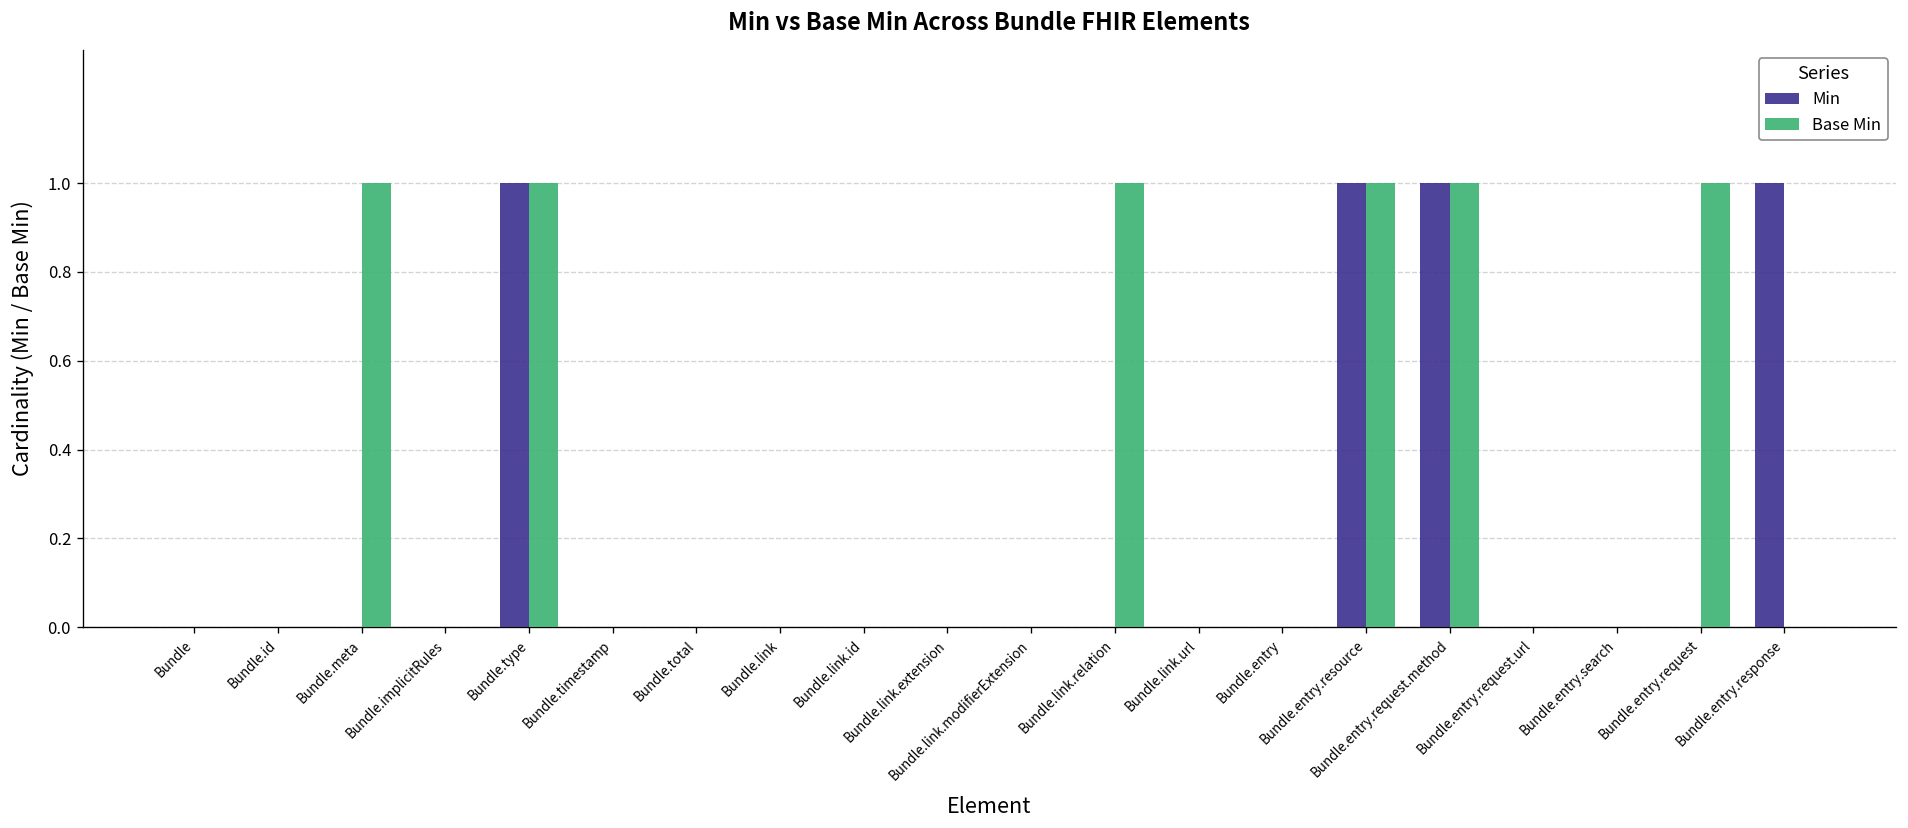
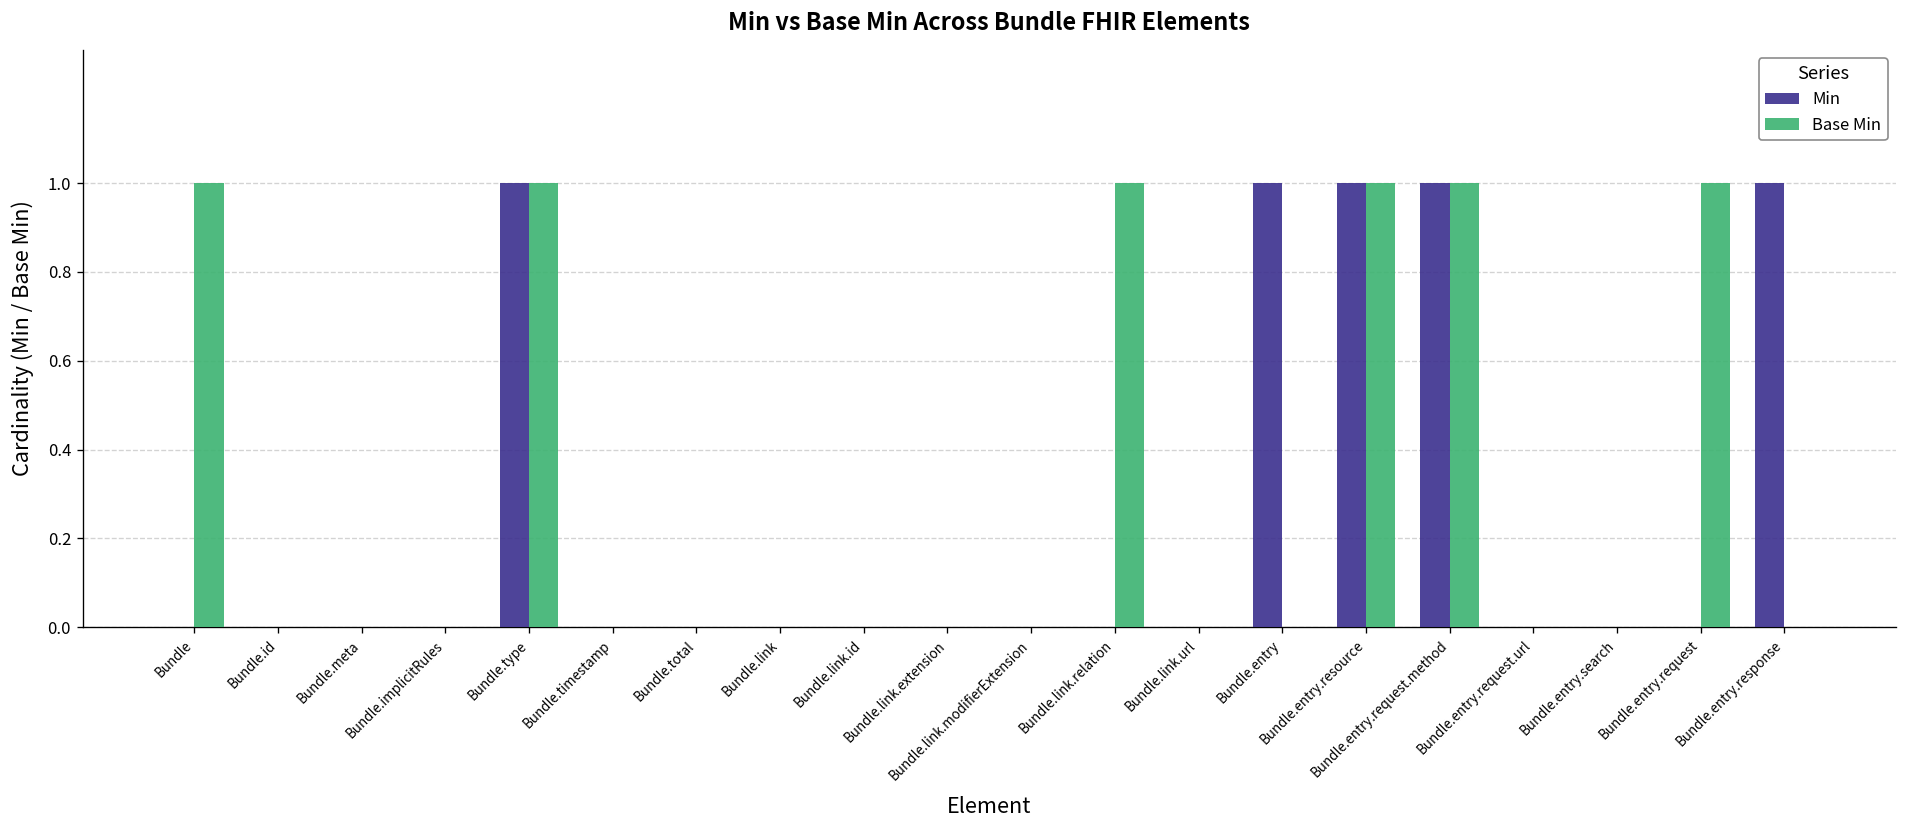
Base Min, Bundle: 0 -> 1
Base Min, Bundle.meta: 1 -> 0
Min, Bundle.entry: 0 -> 1
